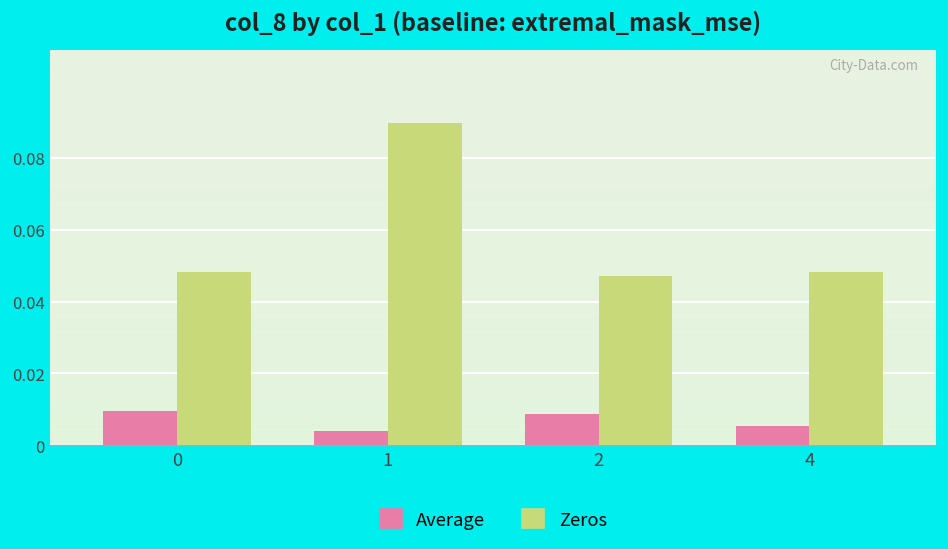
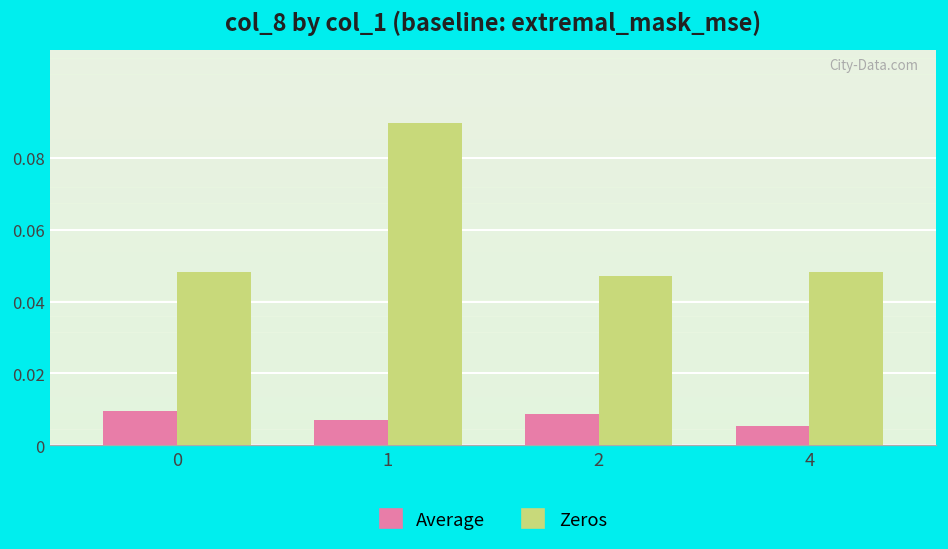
Average, 1: 0.004 -> 0.007
